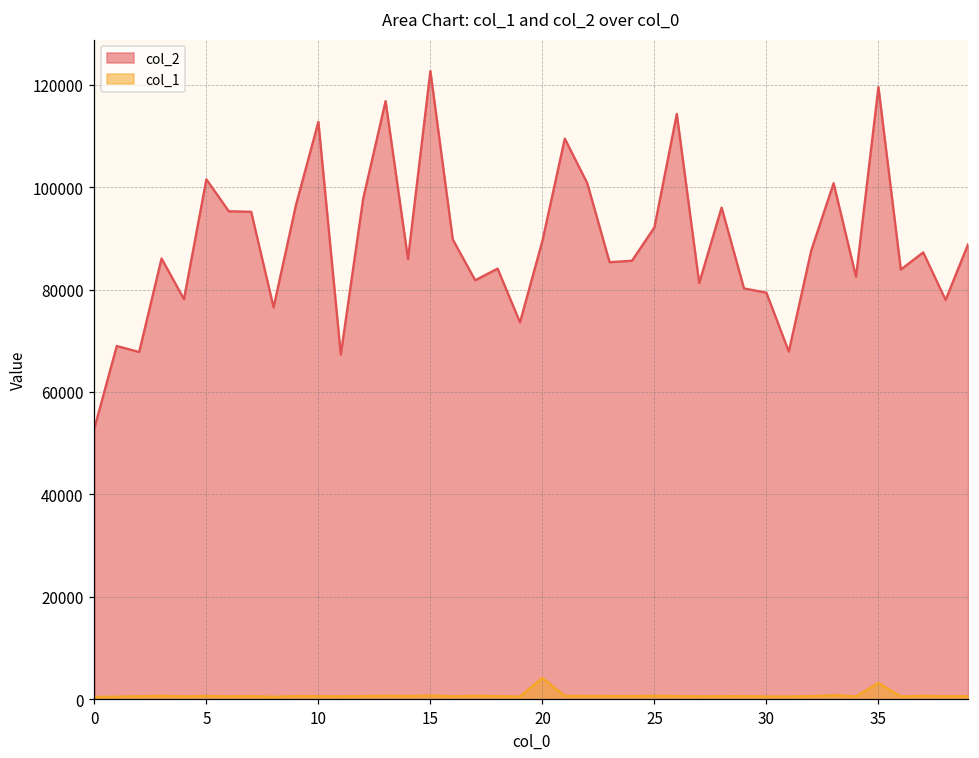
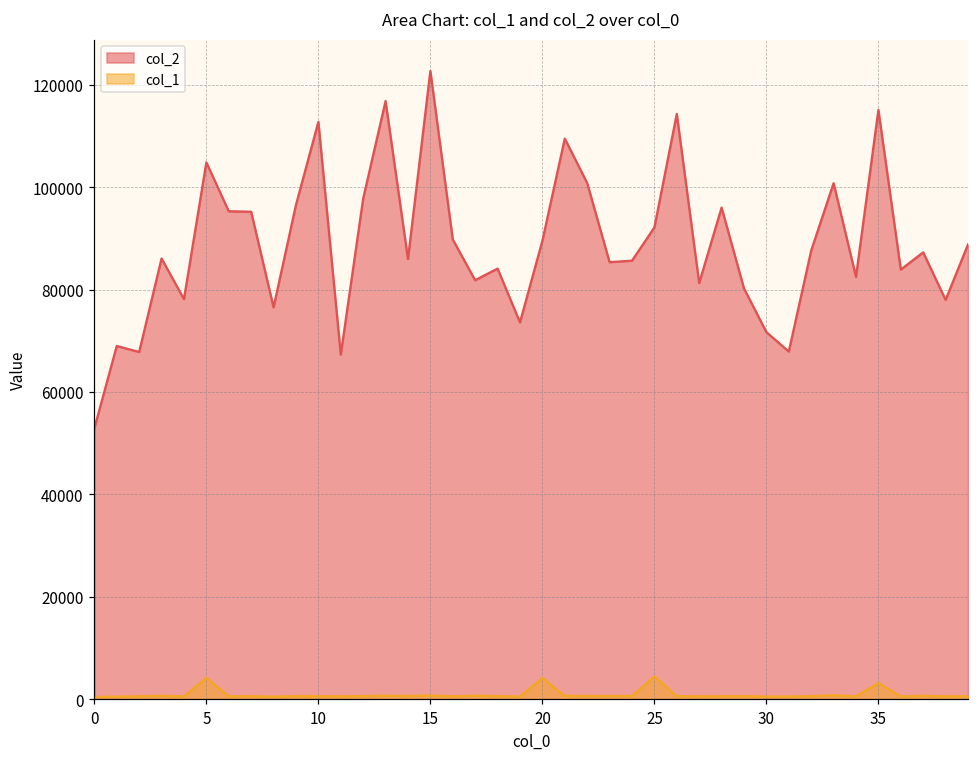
col_2, 5: 102000 -> 105000
col_1, 5: 1000 -> 4000
col_1, 25: 1000 -> 4000
col_2, 30: 79000 -> 72000
col_2, 35: 120000 -> 115000
